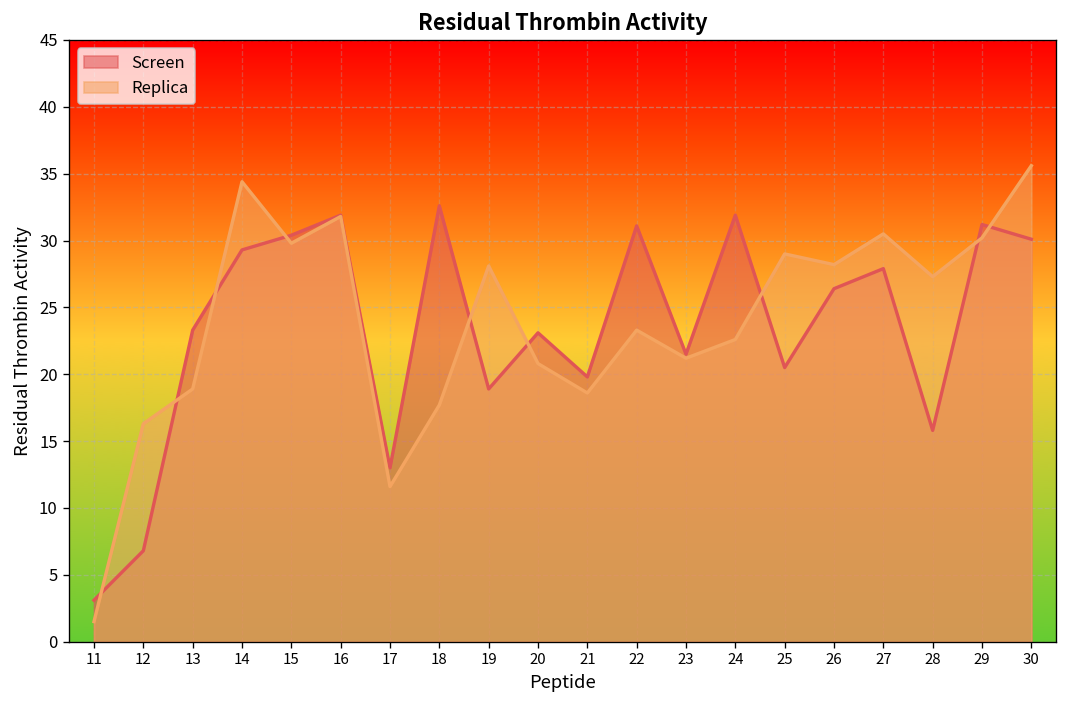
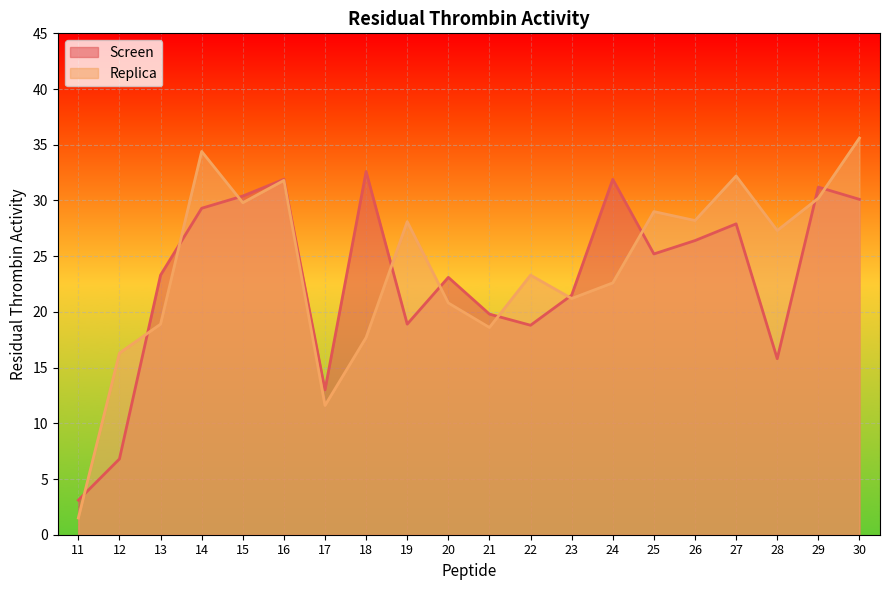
Screen, 22: 31.1 -> 18.8
Screen, 25: 20.5 -> 25.2
Replica, 27: 30.5 -> 32.2
